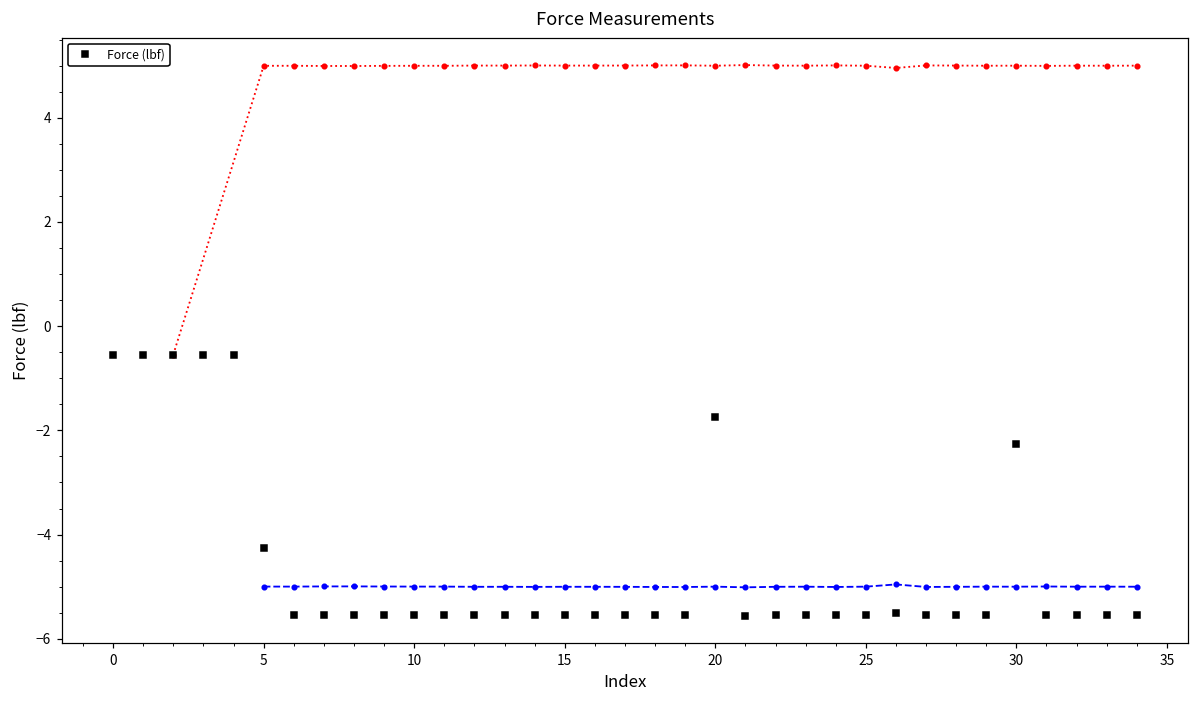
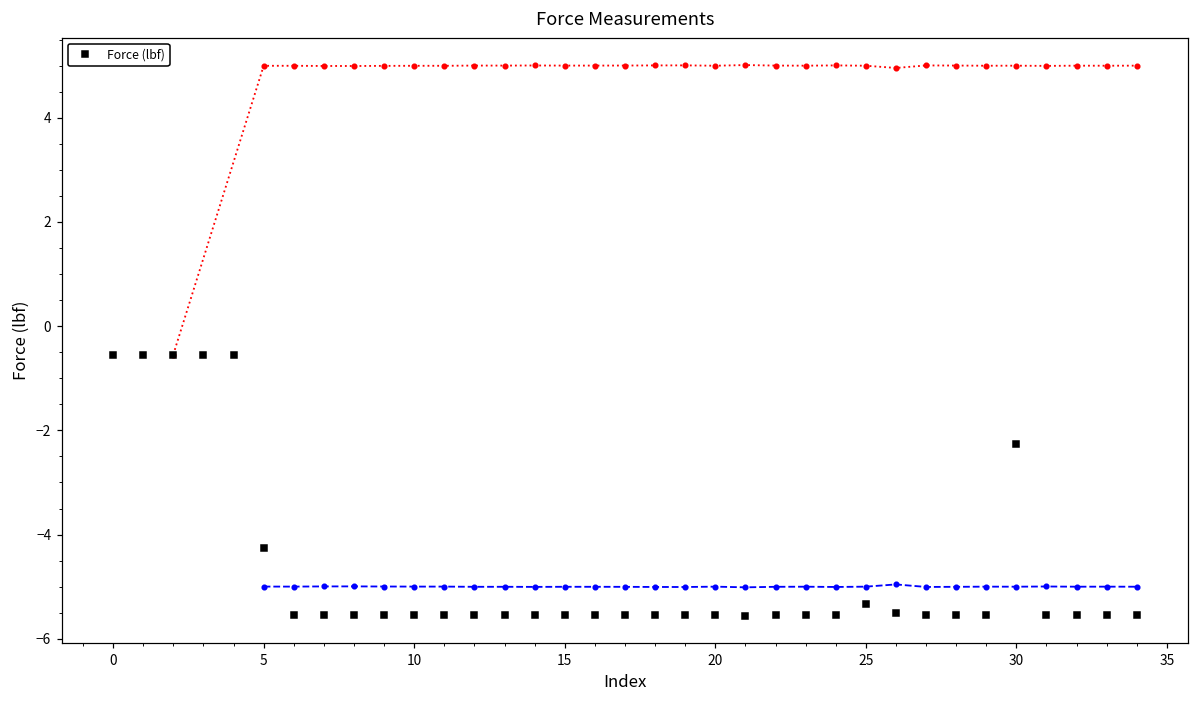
Force (lbf), 20: -1.7 -> -5.5
Force (lbf), 25: -5.5 -> -5.3
